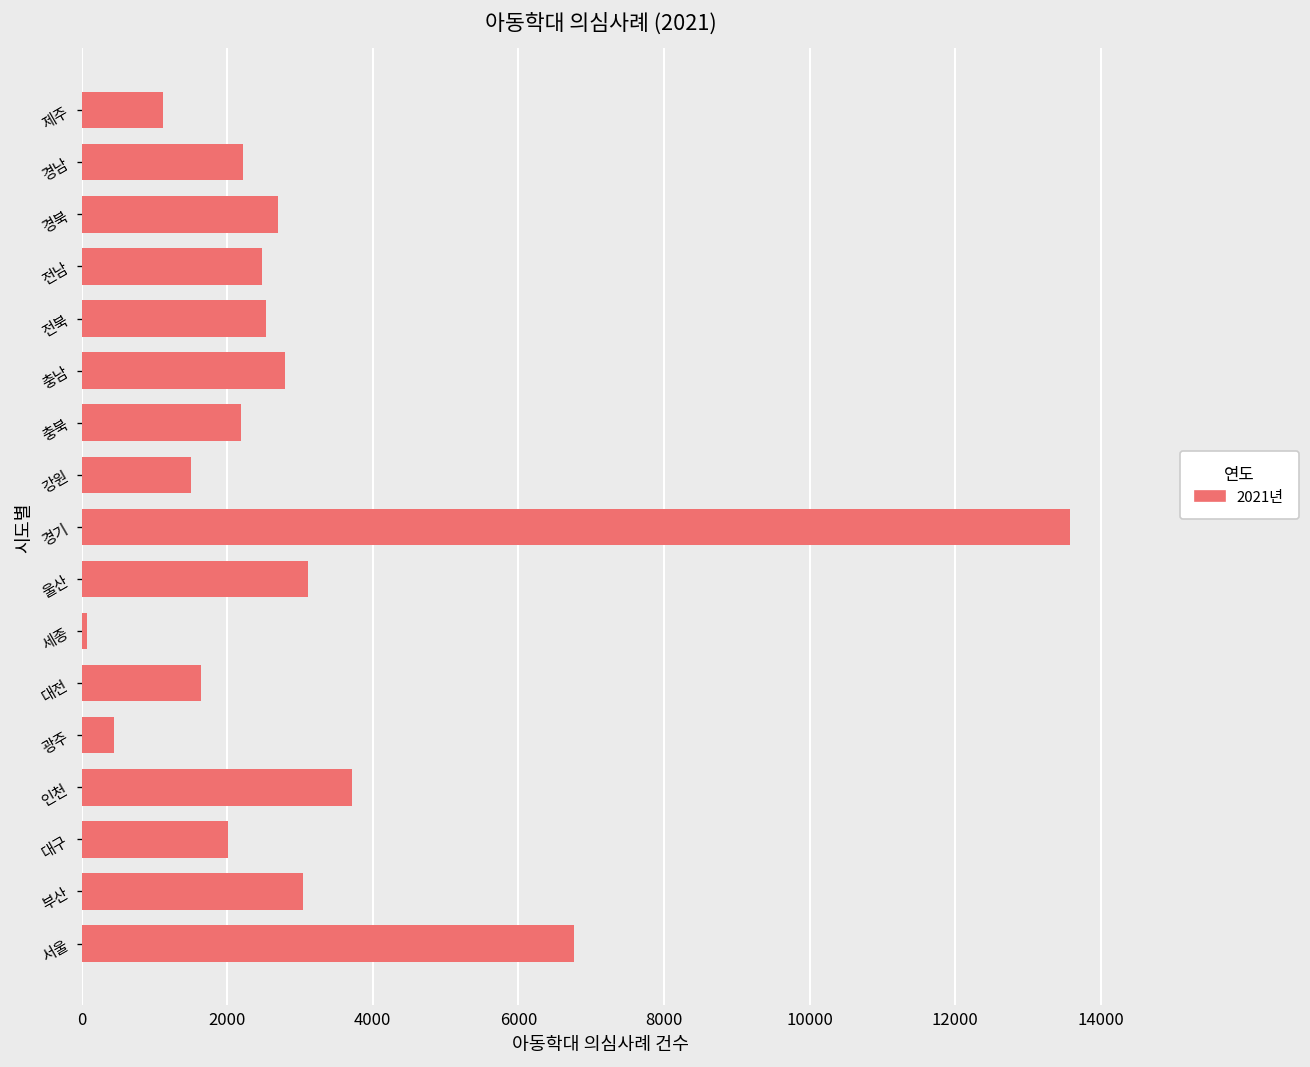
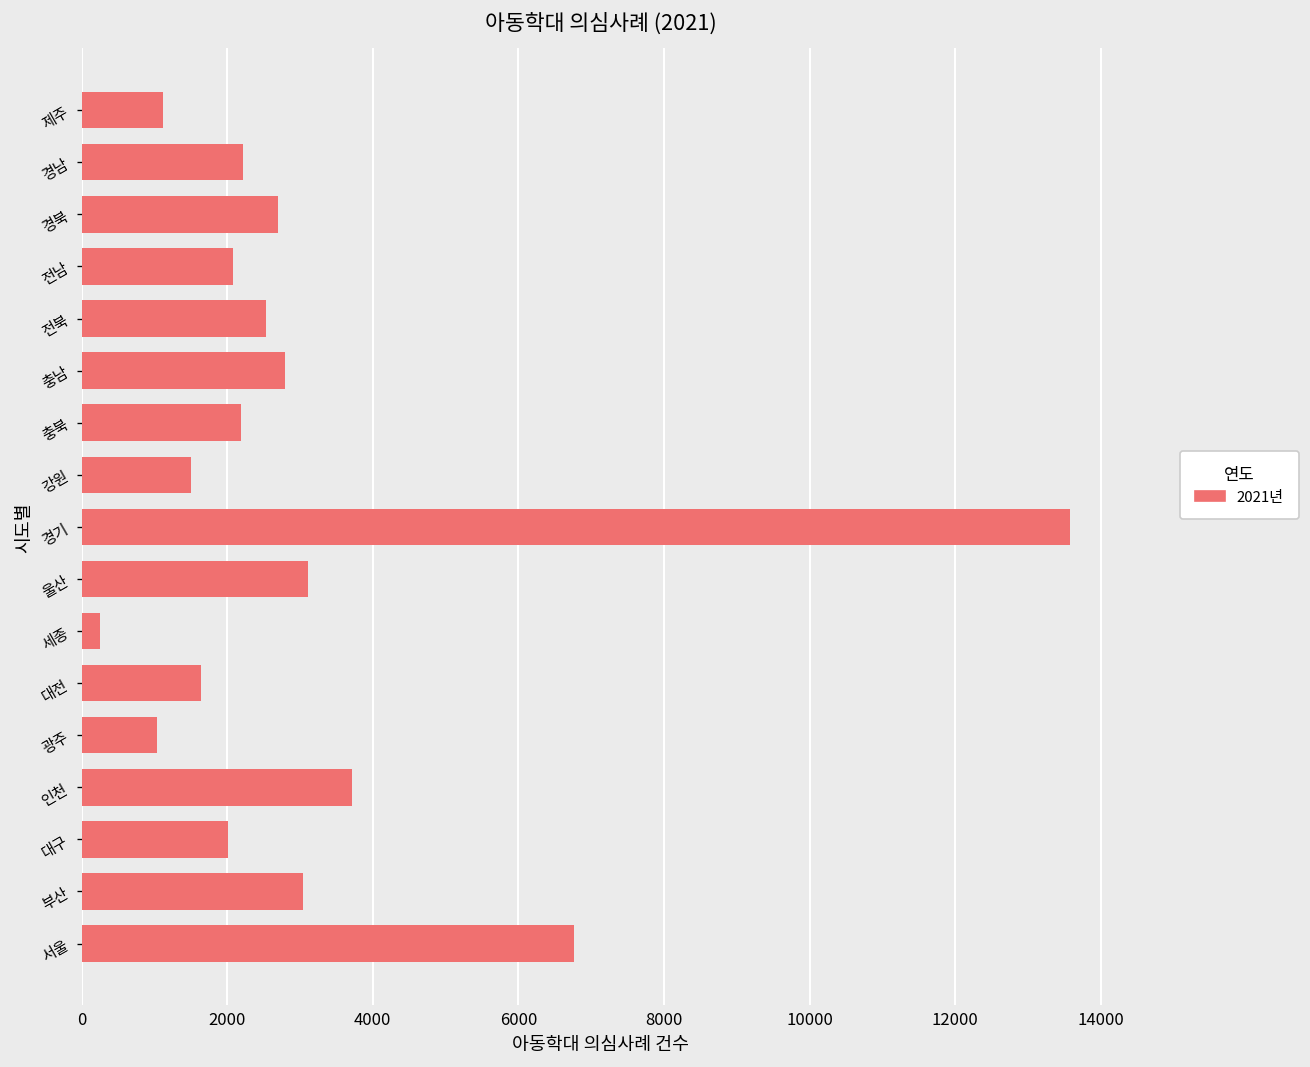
전남: 2500 -> 2100
세종: 100 -> 300
광주: 400 -> 1000
